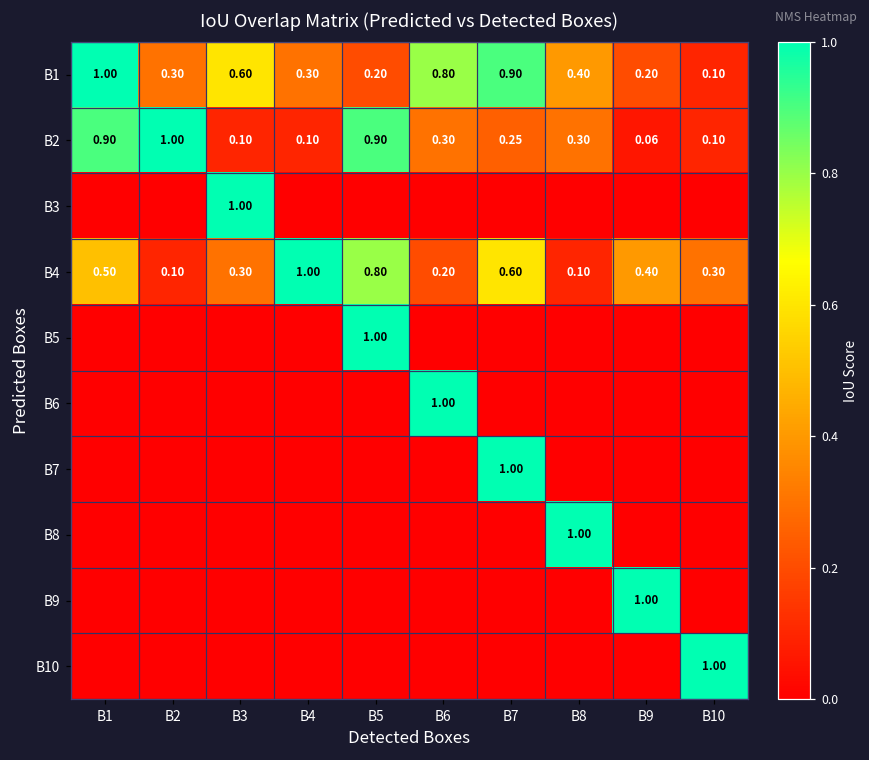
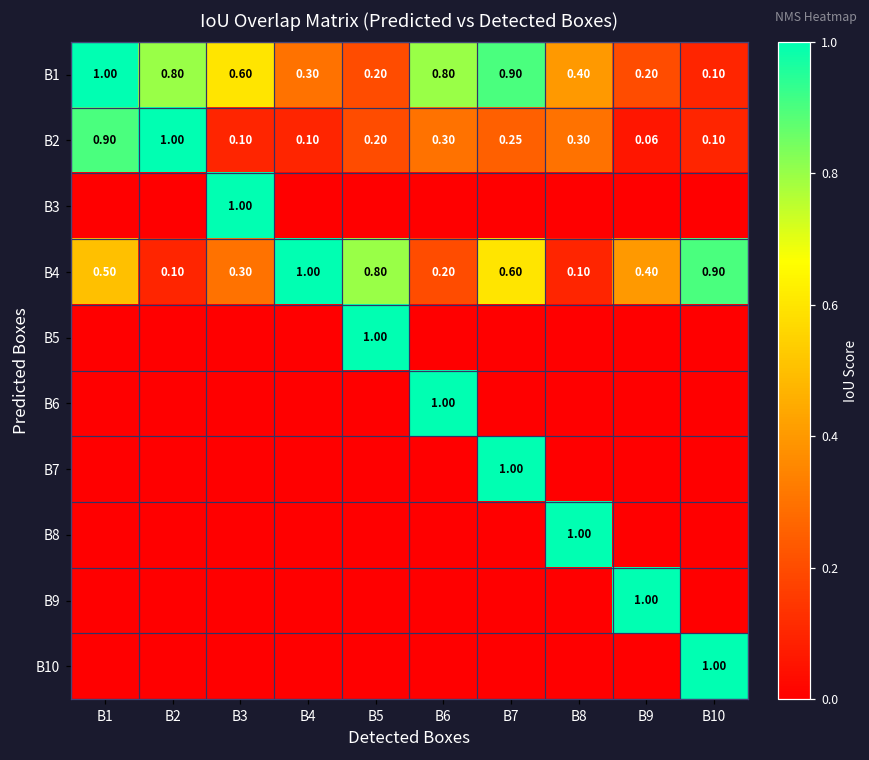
B1, B2: 0.30 -> 0.80
B2, B5: 0.90 -> 0.20
B4, B10: 0.30 -> 0.90
